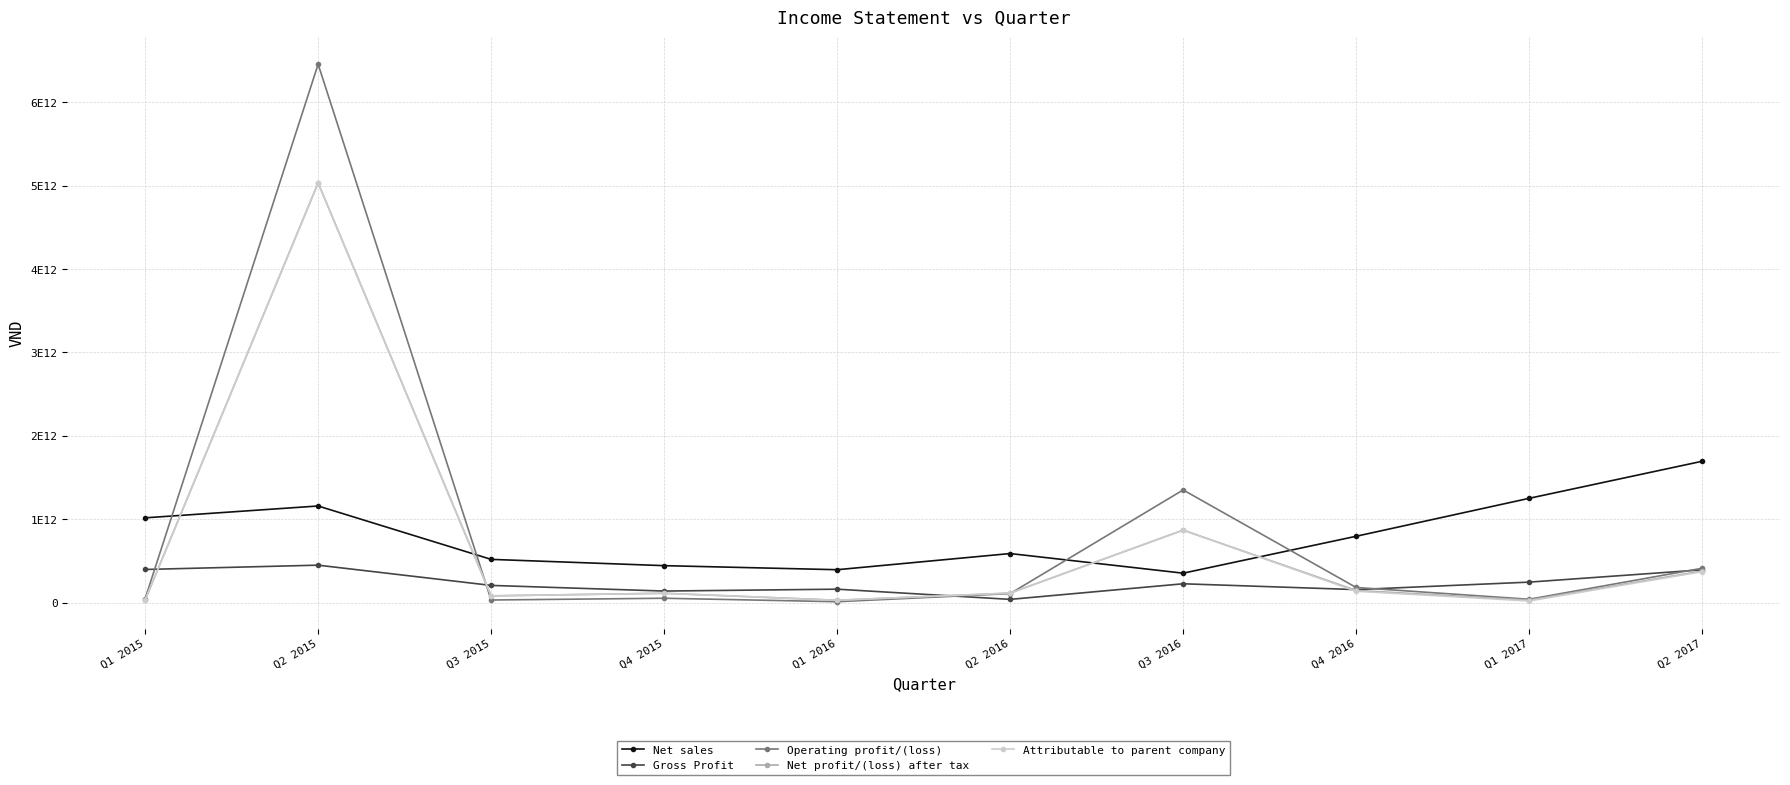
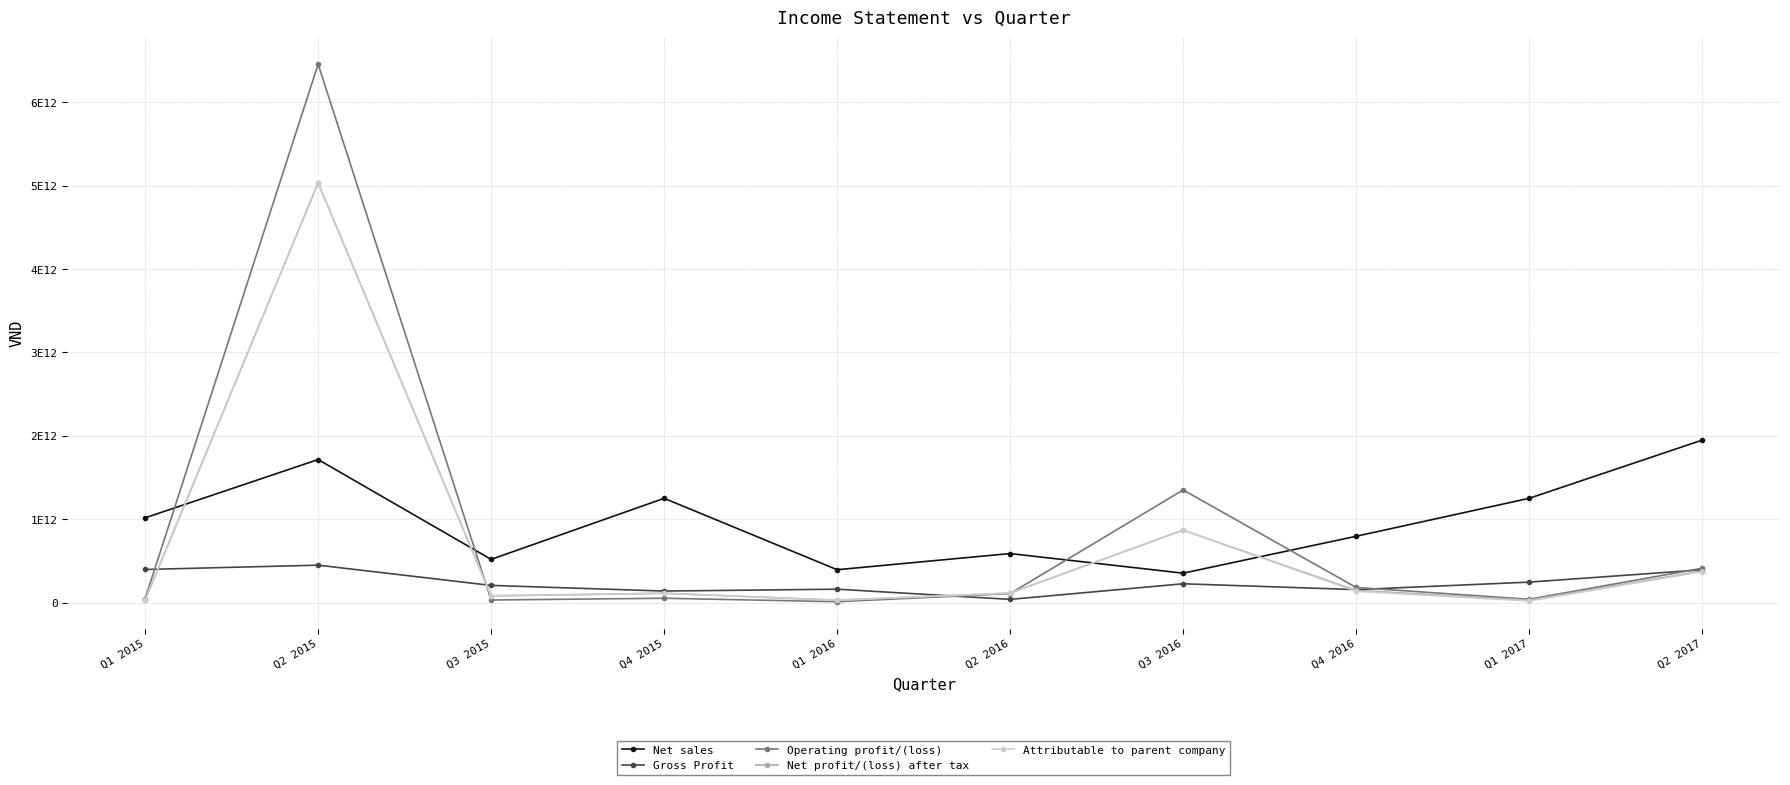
Net sales, Q2 2015: 1200000000000 -> 1700000000000
Net sales, Q4 2015: 400000000000 -> 1200000000000
Net sales, Q2 2017: 1700000000000 -> 1900000000000
